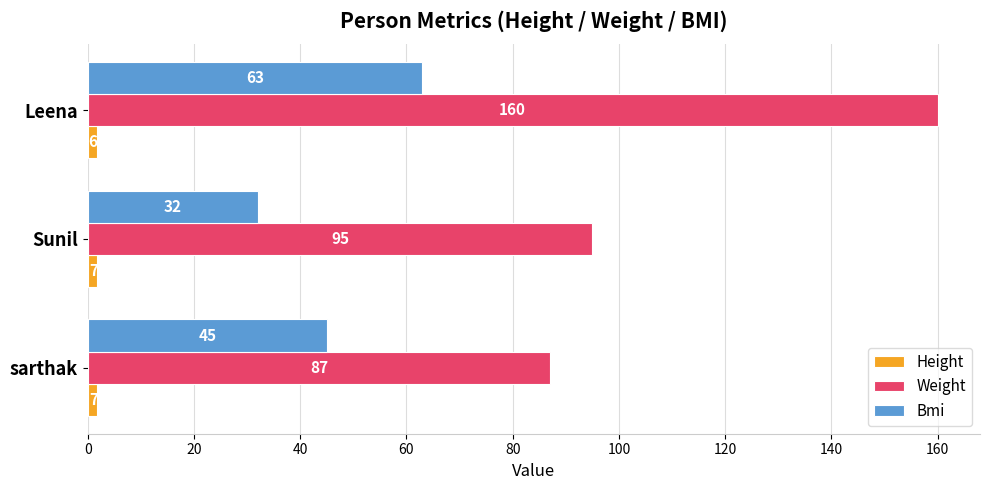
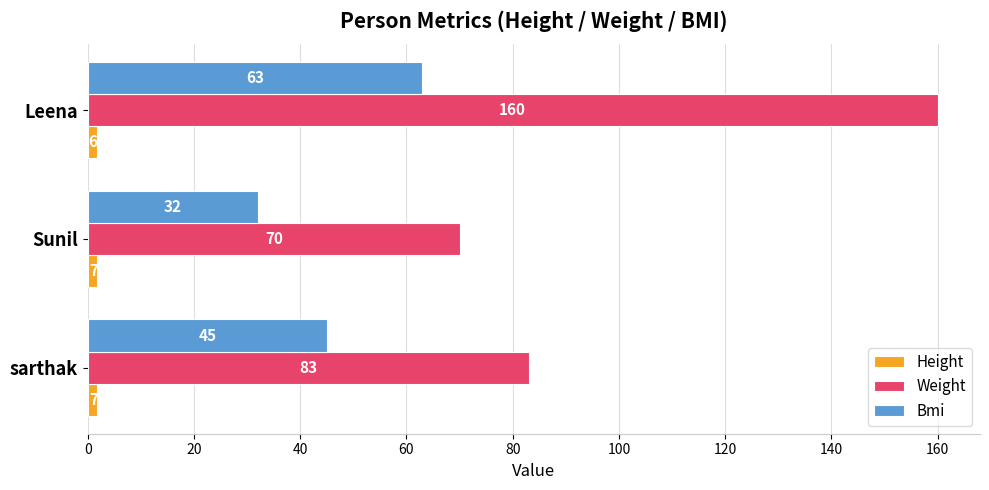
Weight, Sunil: 95 -> 70
Weight, sarthak: 87 -> 83
